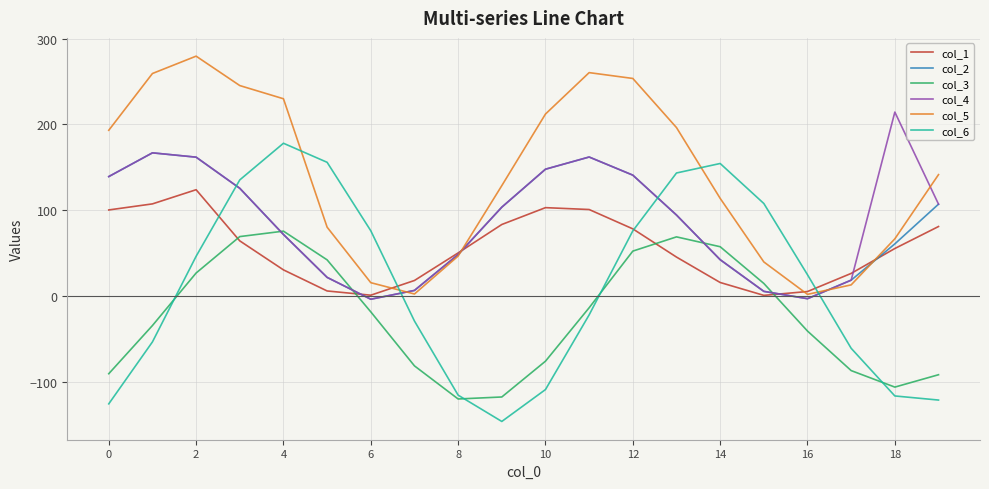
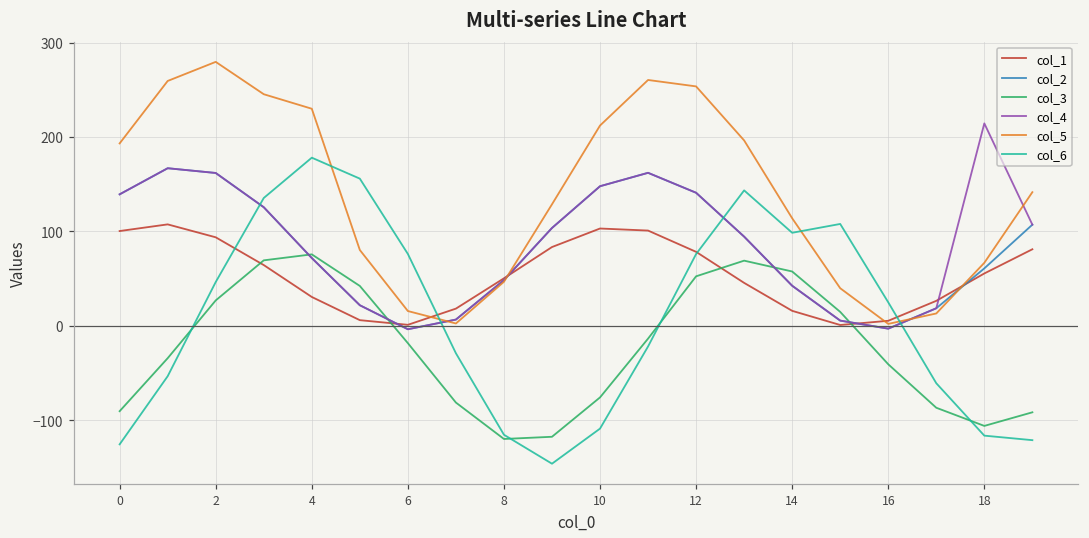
col_1, 2: 120 -> 90
col_6, 14: 150 -> 100
